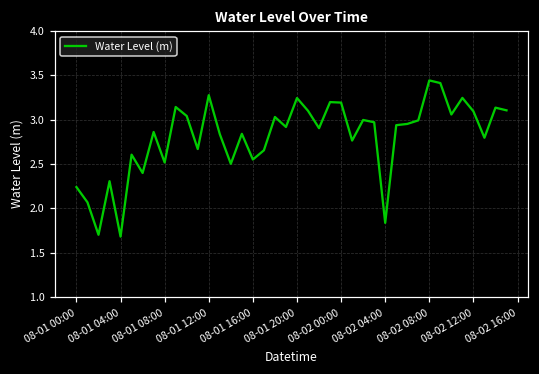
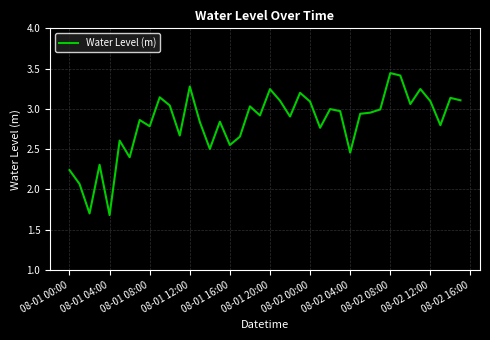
08-01 08:00: 2.5 -> 2.8
08-02 00:00: 3.2 -> 3.1
08-02 04:00: 1.8 -> 2.5
